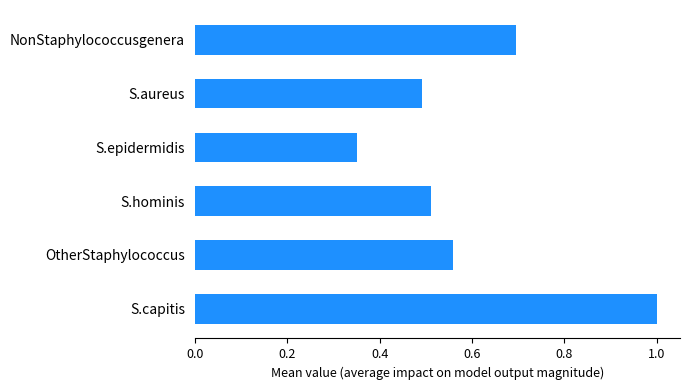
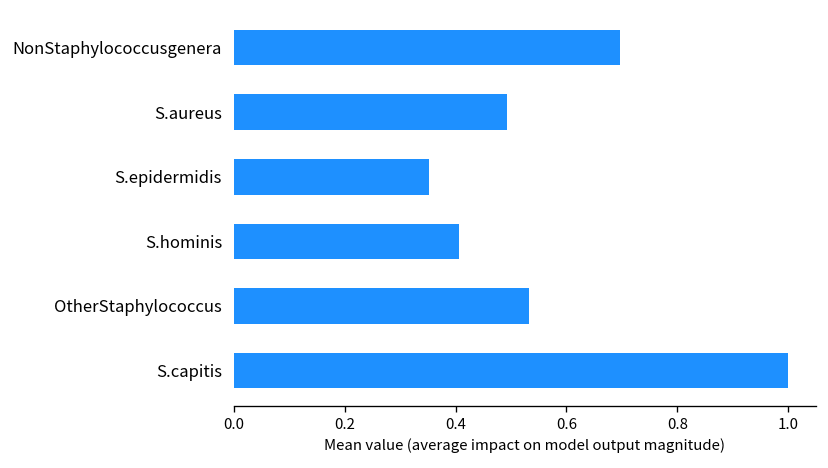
S.hominis: 0.51 -> 0.41
OtherStaphylococcus: 0.56 -> 0.53
